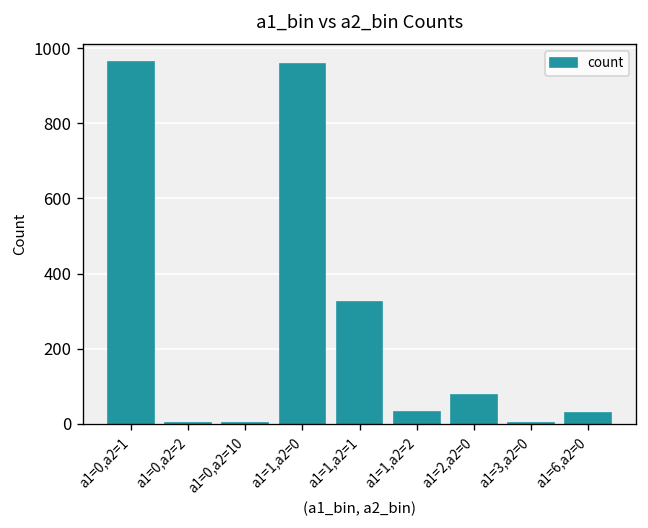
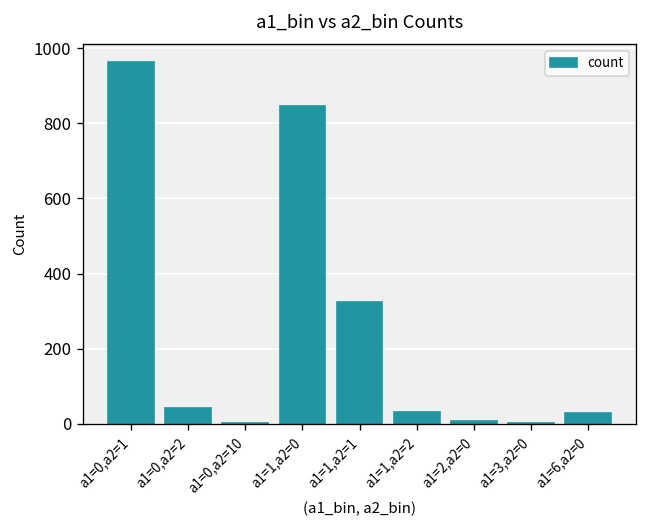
a1=0,a2=2: 0 -> 40
a1=1,a2=0: 960 -> 850
a1=2,a2=0: 80 -> 10
